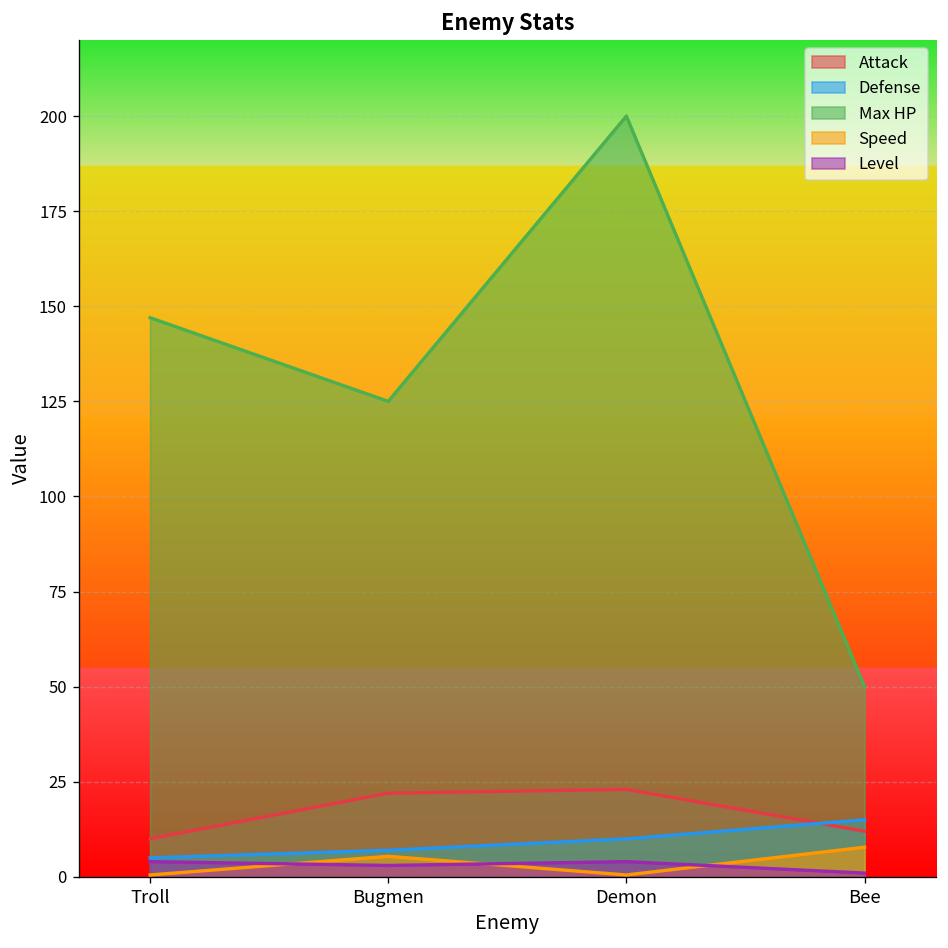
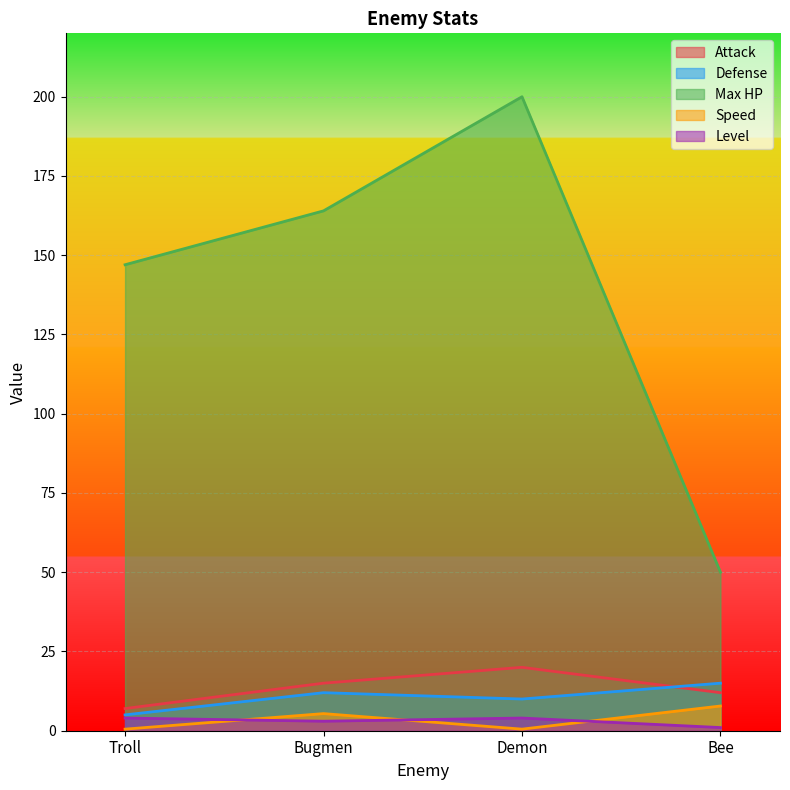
Attack, Troll: 10 -> 7
Attack, Bugmen: 22 -> 15
Defense, Bugmen: 7 -> 12
Max HP, Bugmen: 125 -> 164
Attack, Demon: 23 -> 20
